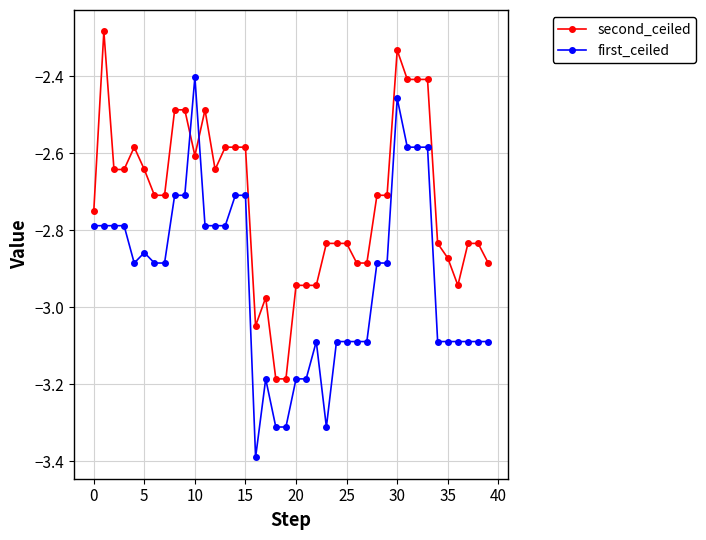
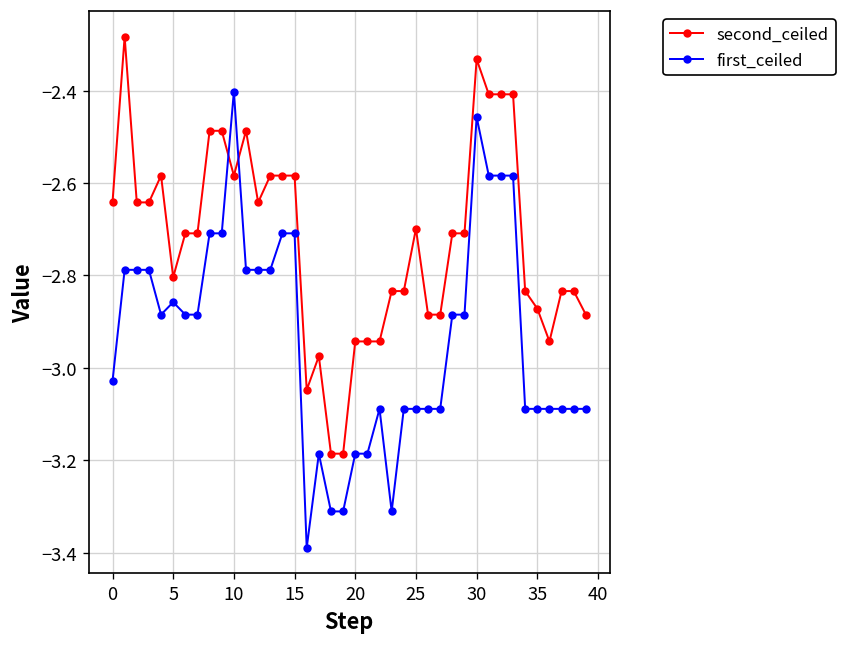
second_ceiled, 0: -2.75 -> -2.64
first_ceiled, 0: -2.79 -> -3.03
second_ceiled, 5: -2.64 -> -2.80
second_ceiled, 10: -2.61 -> -2.58
second_ceiled, 25: -2.83 -> -2.70
